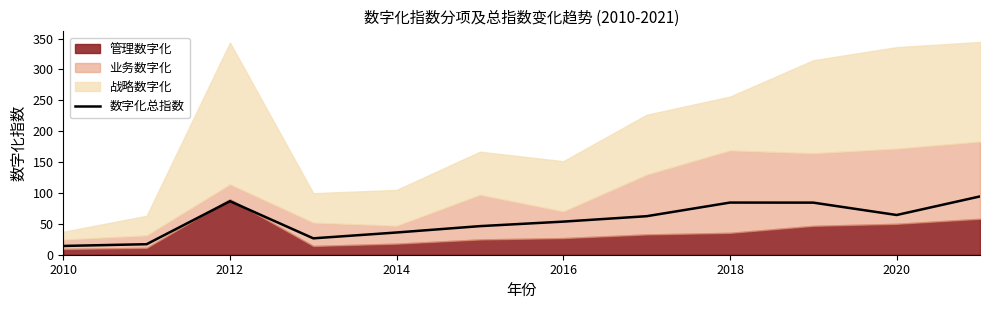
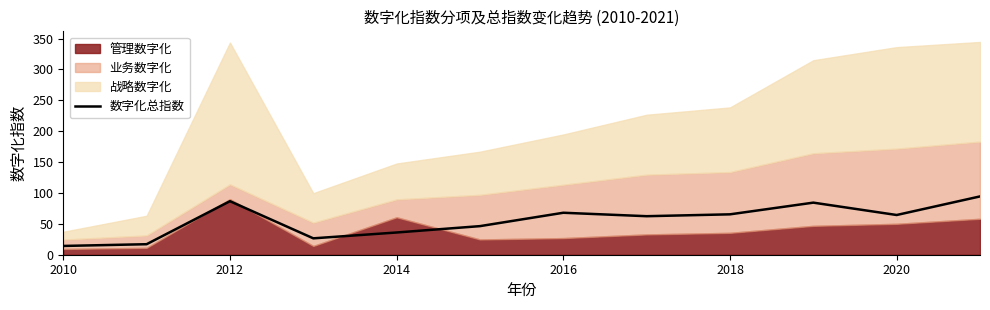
管理数字化, 2014: 20 -> 60
数字化总指数, 2016: 50 -> 70
业务数字化, 2016: 40 -> 90
数字化总指数, 2018: 80 -> 70
业务数字化, 2018: 130 -> 100
战略数字化, 2018: 90 -> 100
